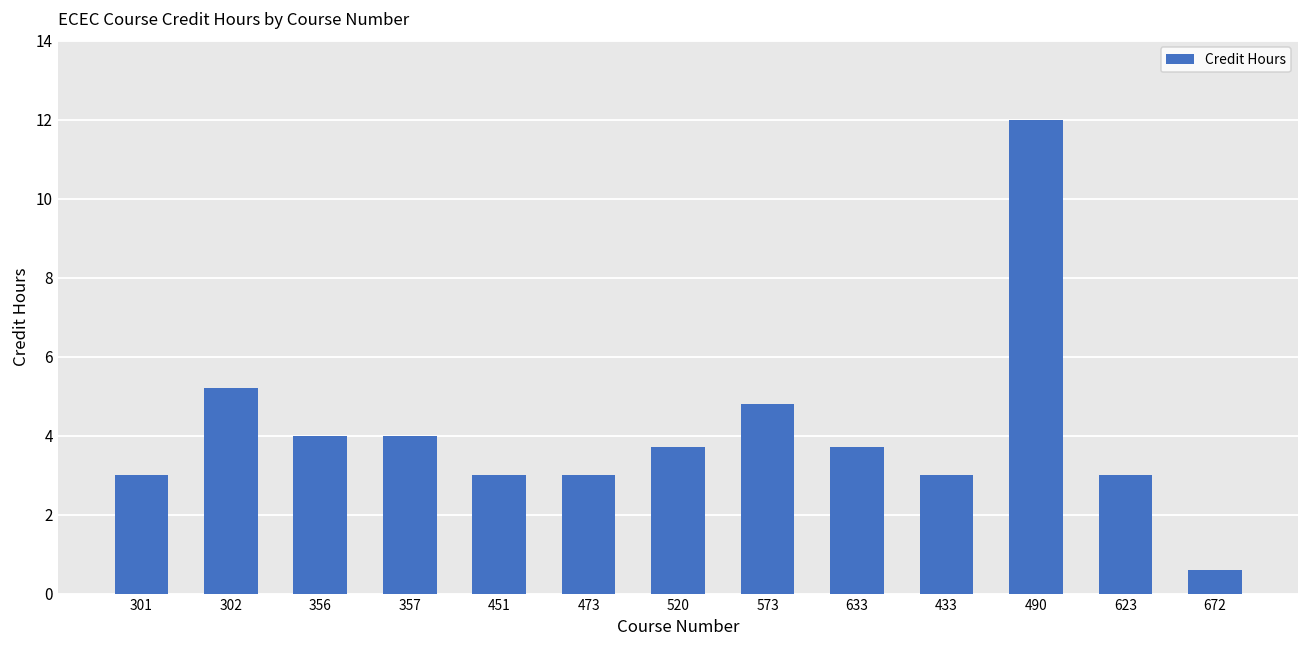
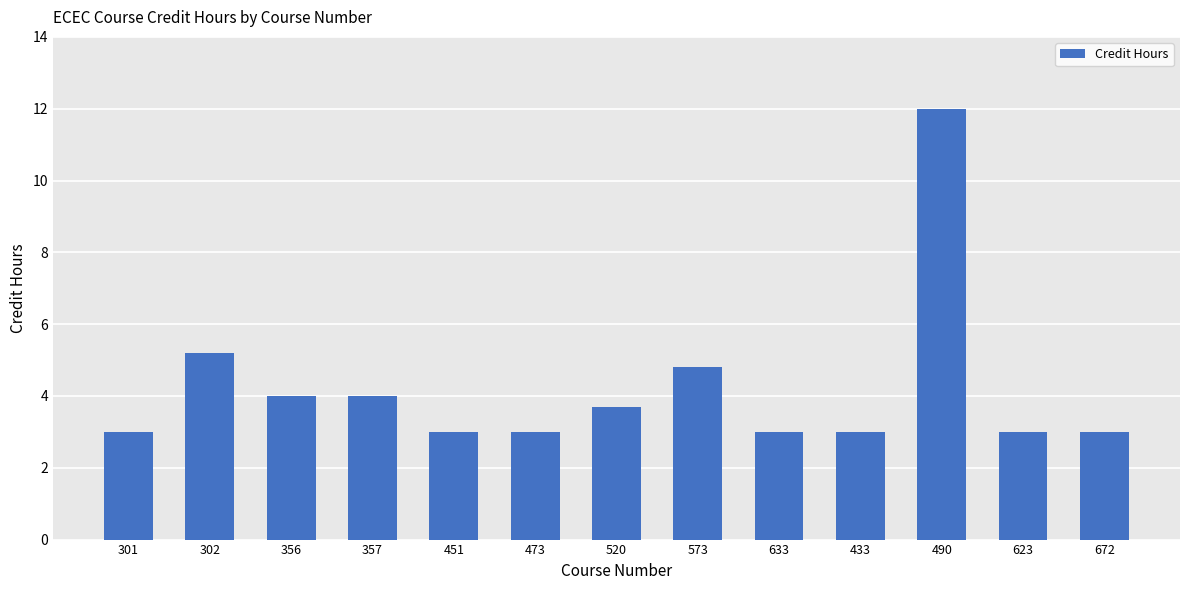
633: 3.7 -> 3.0
672: 0.6 -> 3.0
